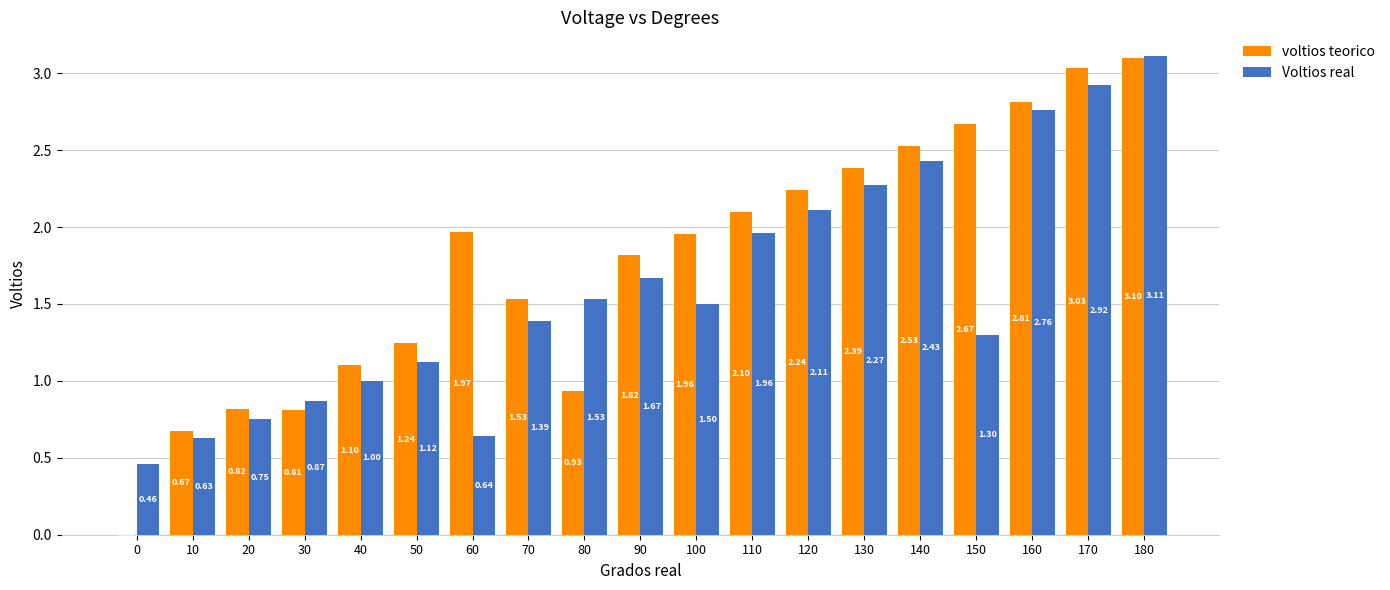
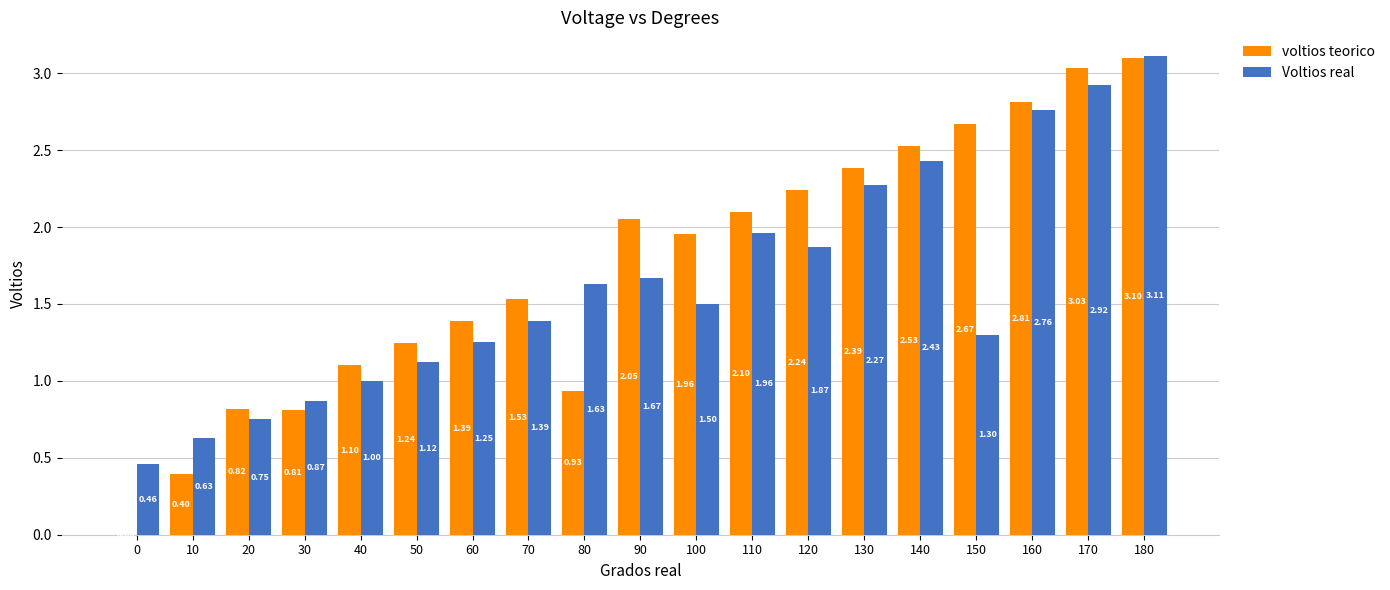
voltios teorico, 10: 0.67 -> 0.40
voltios teorico, 60: 1.97 -> 1.39
Voltios real, 60: 0.64 -> 1.25
Voltios real, 80: 1.53 -> 1.63
voltios teorico, 90: 1.82 -> 2.05
Voltios real, 120: 2.11 -> 1.87
